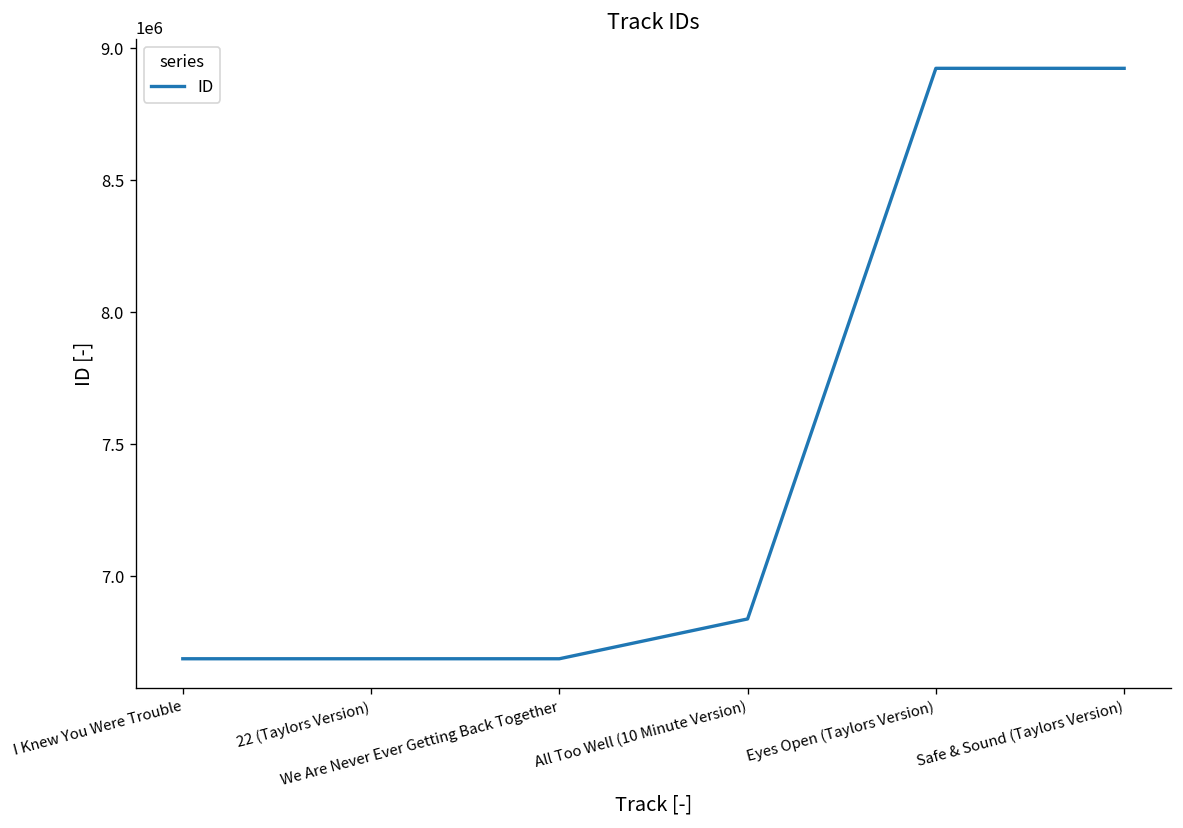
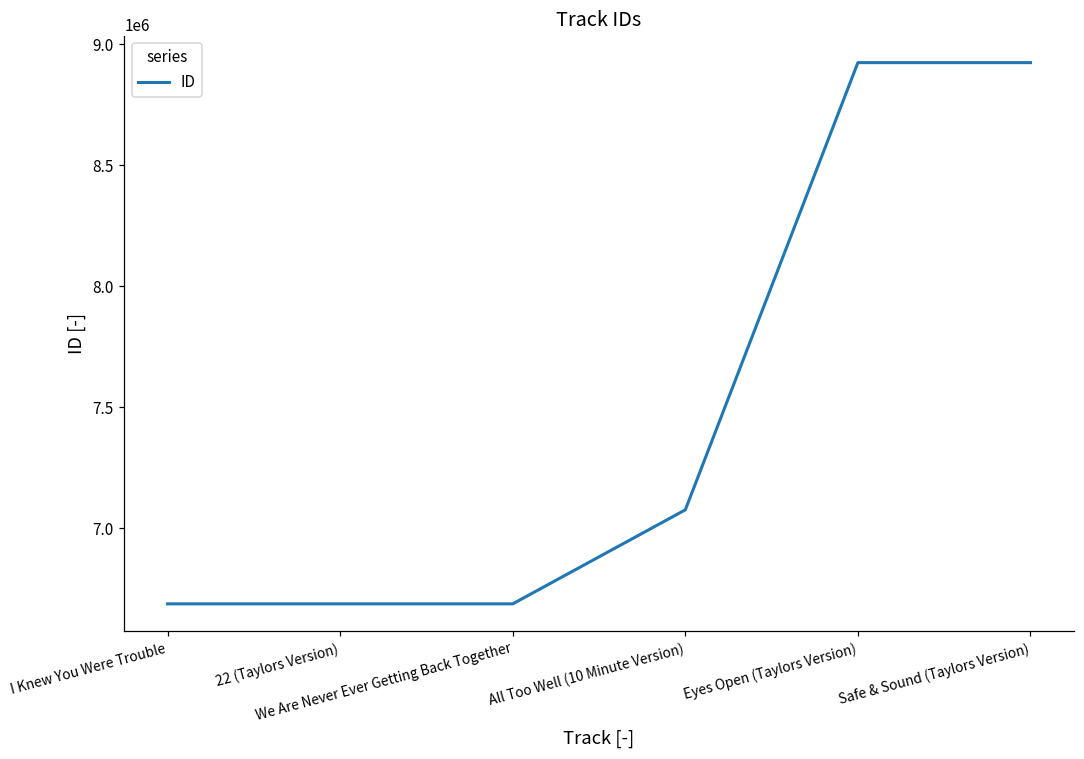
All Too Well (10 Minute Version): 6840000 -> 7080000
